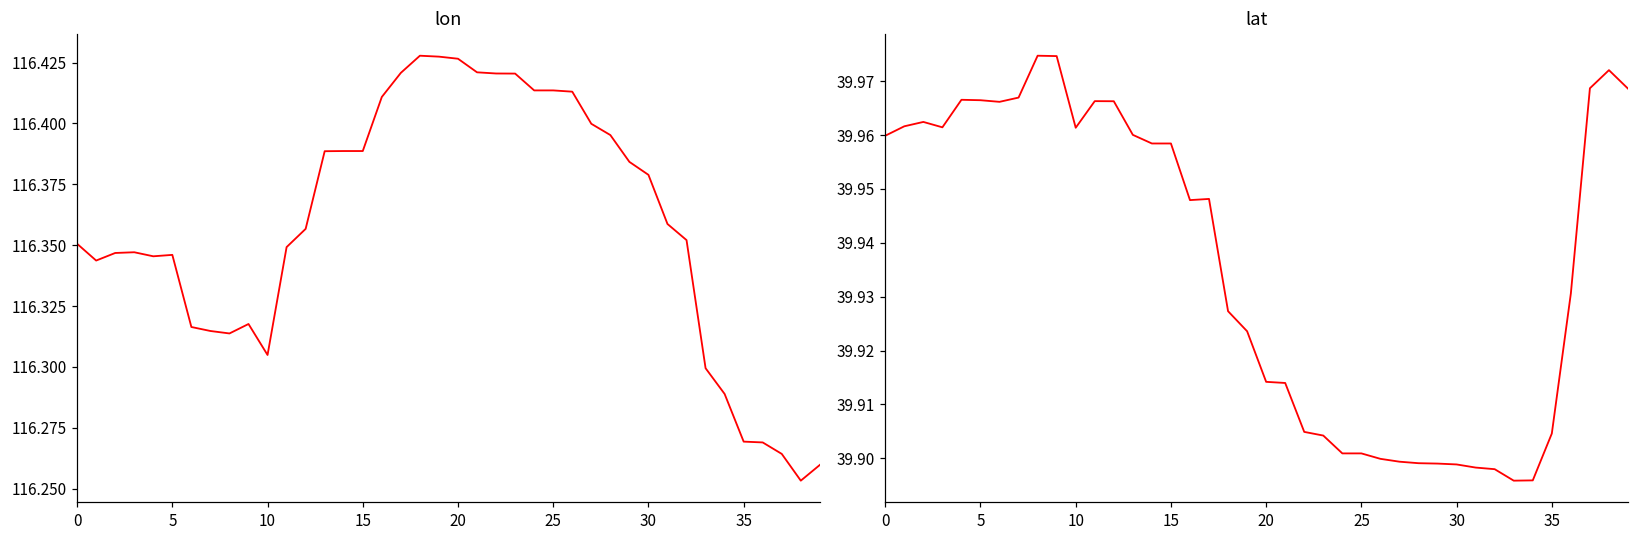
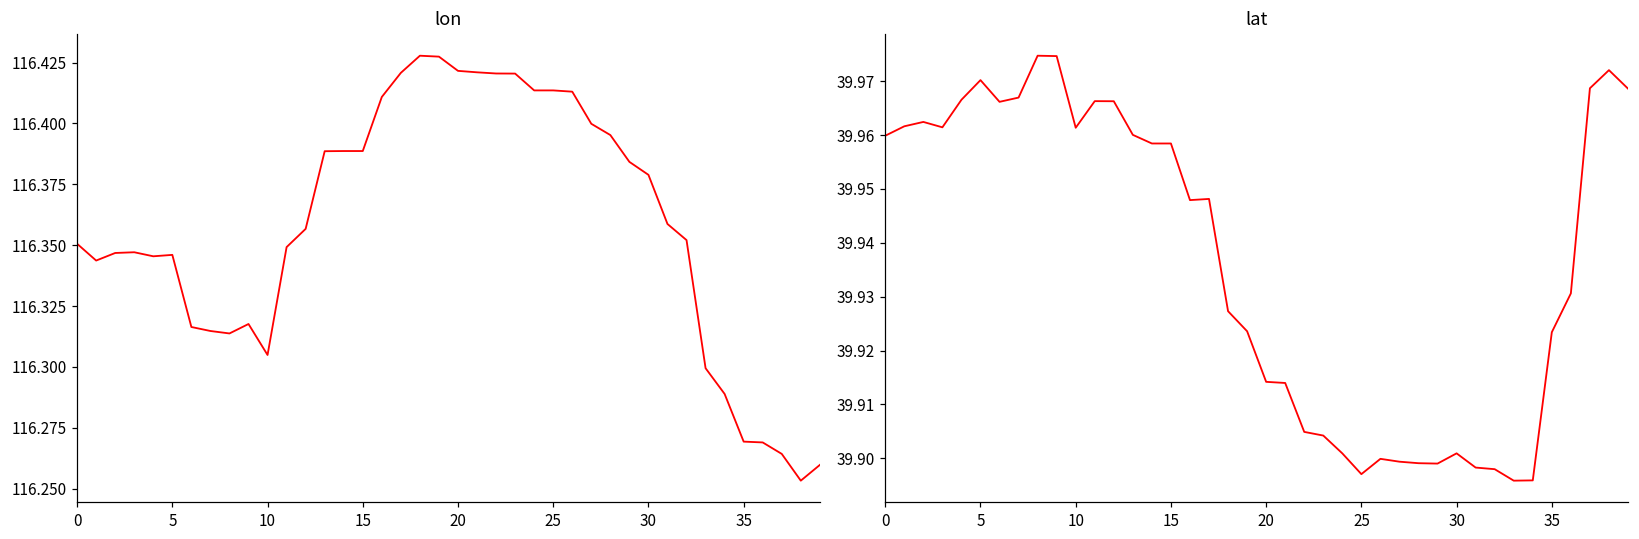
lon, 20: 116.427 -> 116.422
lat, 5: 39.966 -> 39.970
lat, 25: 39.901 -> 39.897
lat, 30: 39.899 -> 39.901
lat, 35: 39.905 -> 39.923
